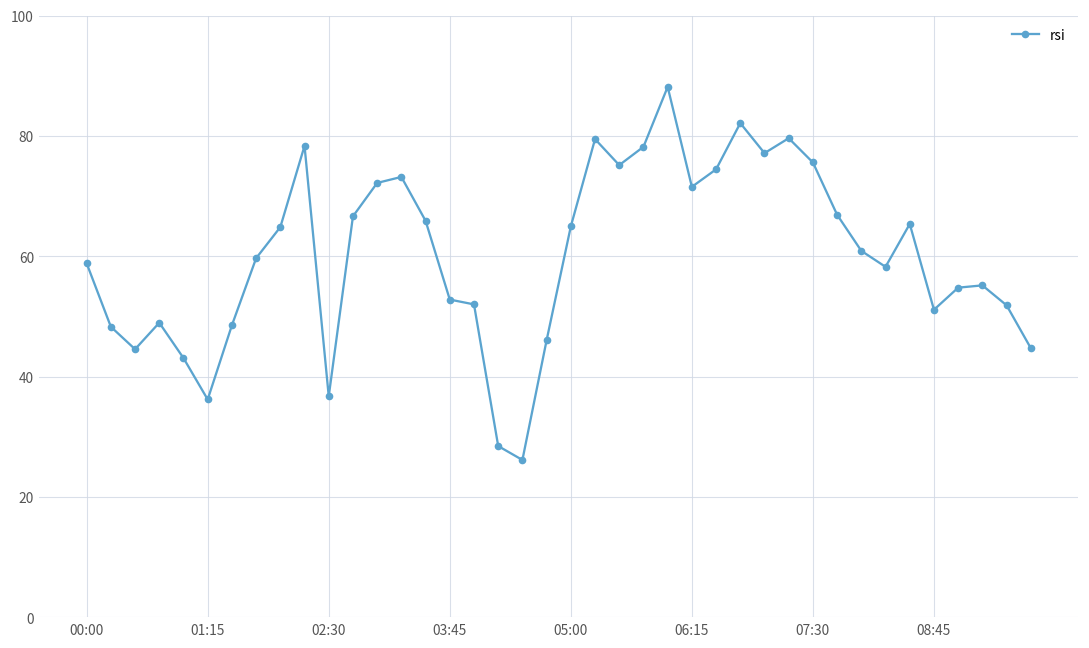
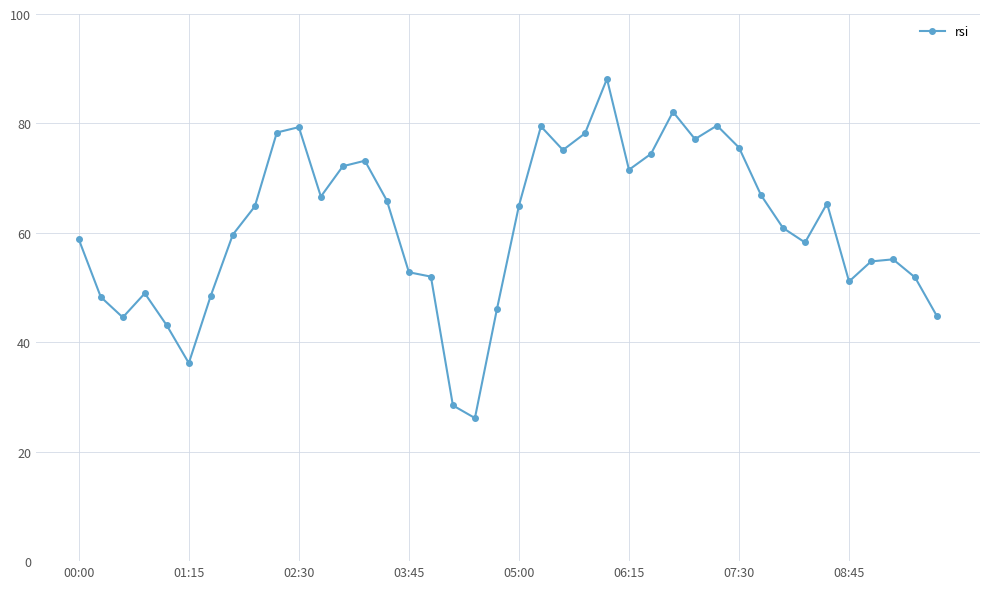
02:30: 37 -> 79
